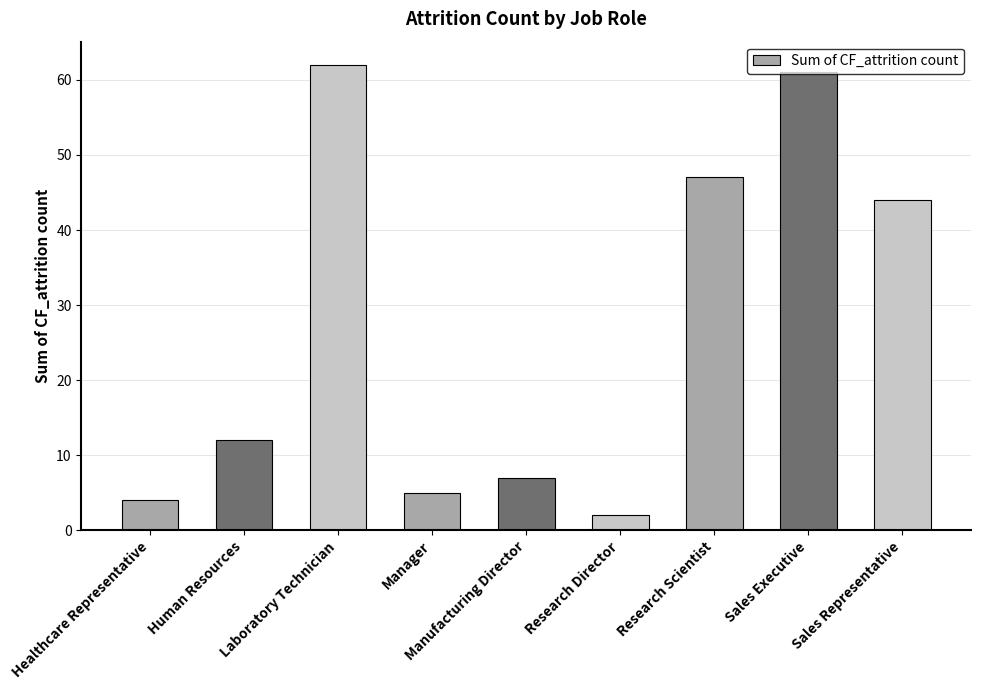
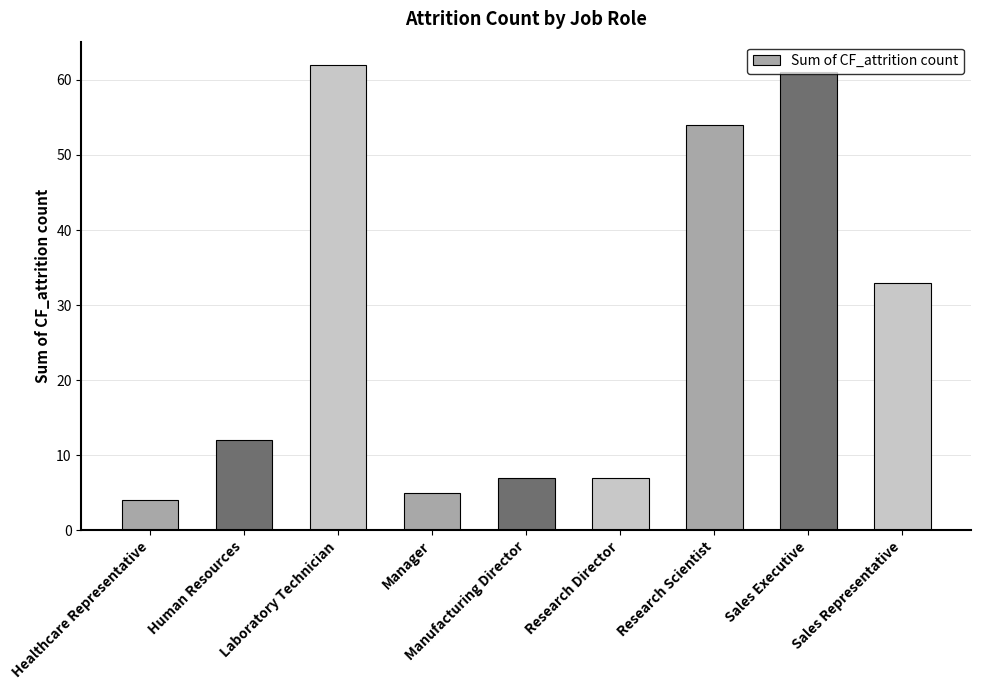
Research Director: 2 -> 7
Research Scientist: 47 -> 54
Sales Representative: 44 -> 33
